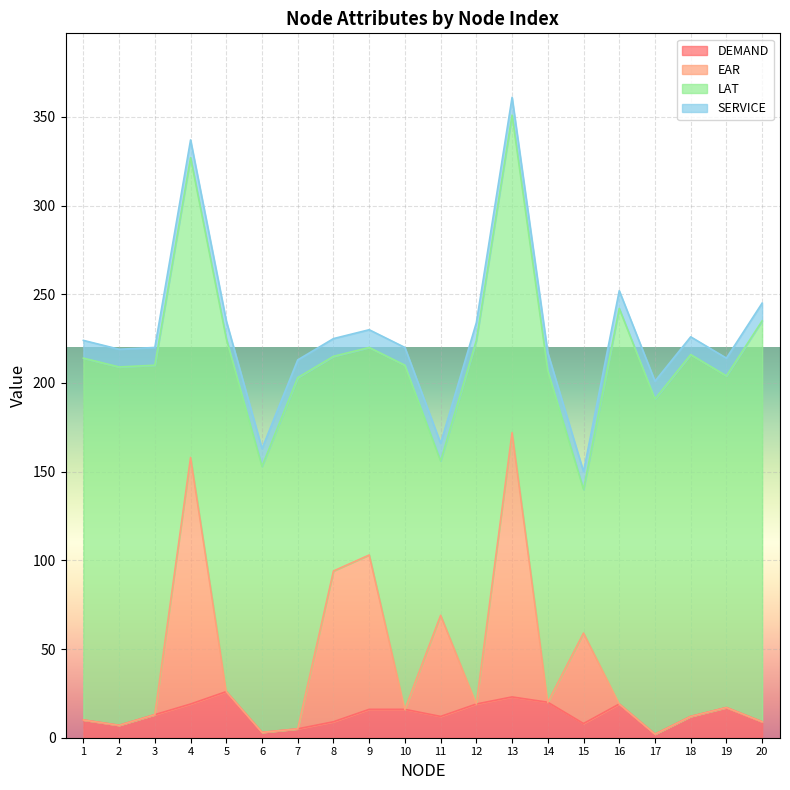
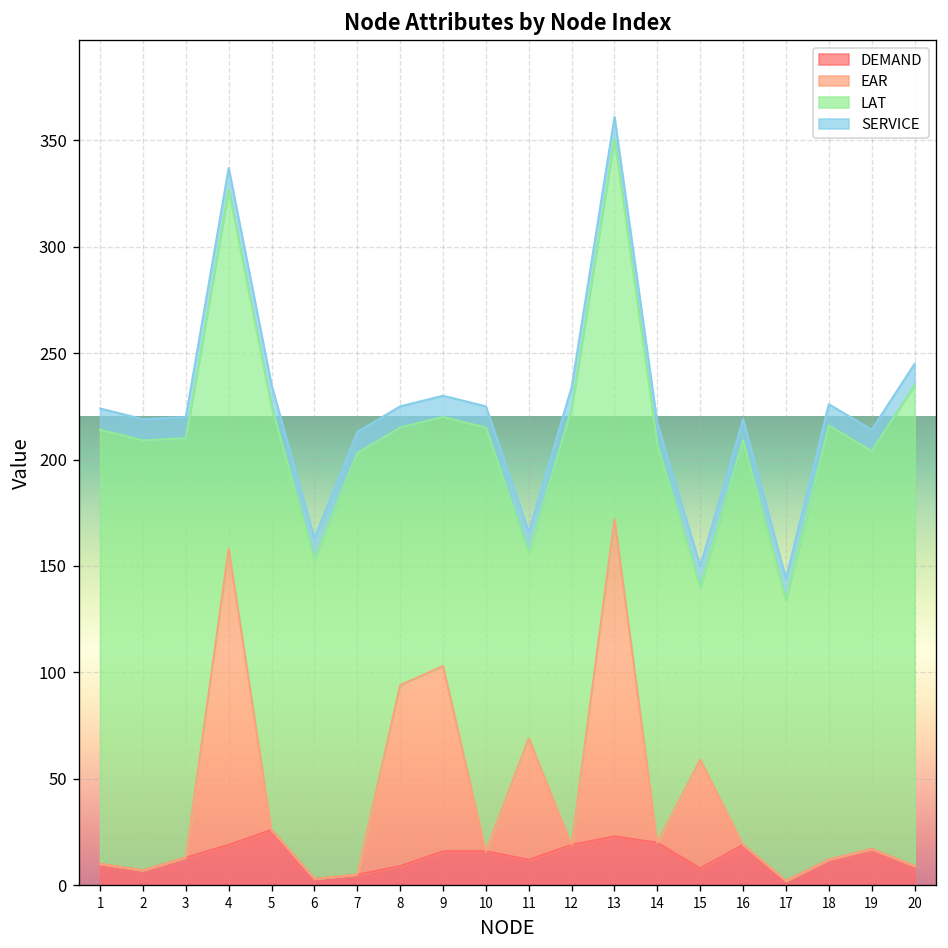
LAT, 10: 194 -> 199
LAT, 16: 223 -> 190
LAT, 17: 189 -> 132
